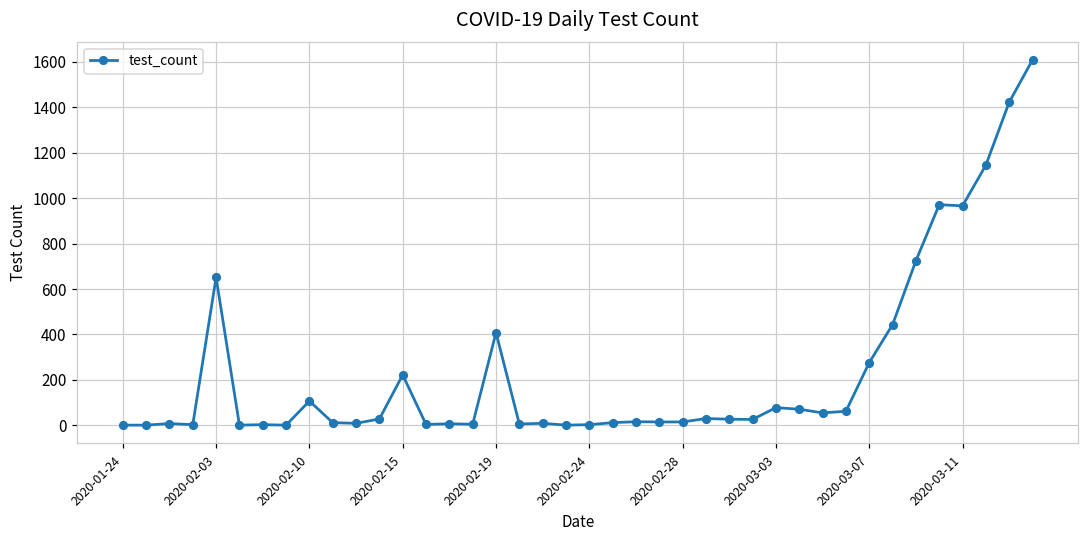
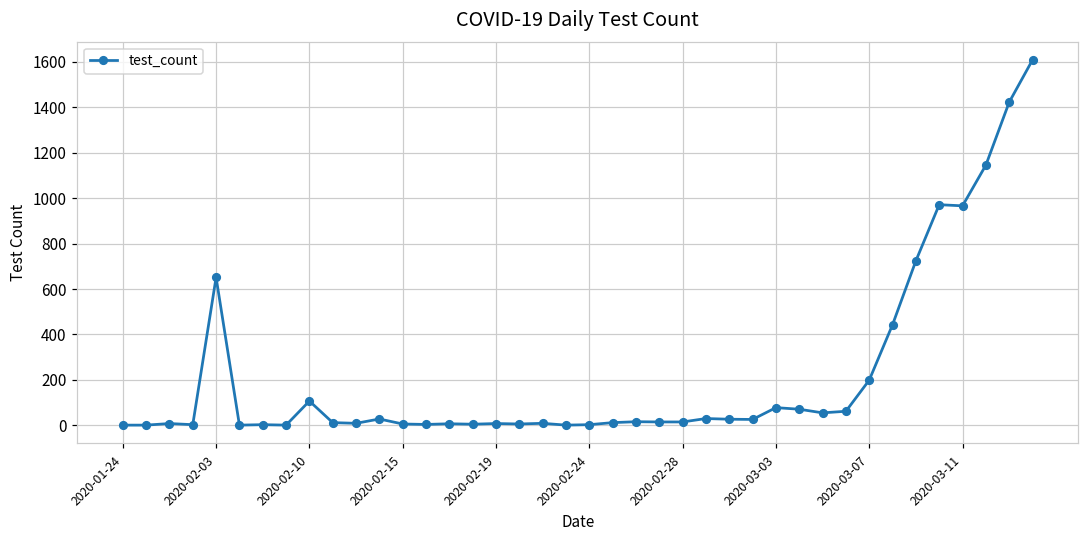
2020-02-15: 220 -> 10
2020-02-19: 410 -> 10
2020-03-07: 280 -> 200
